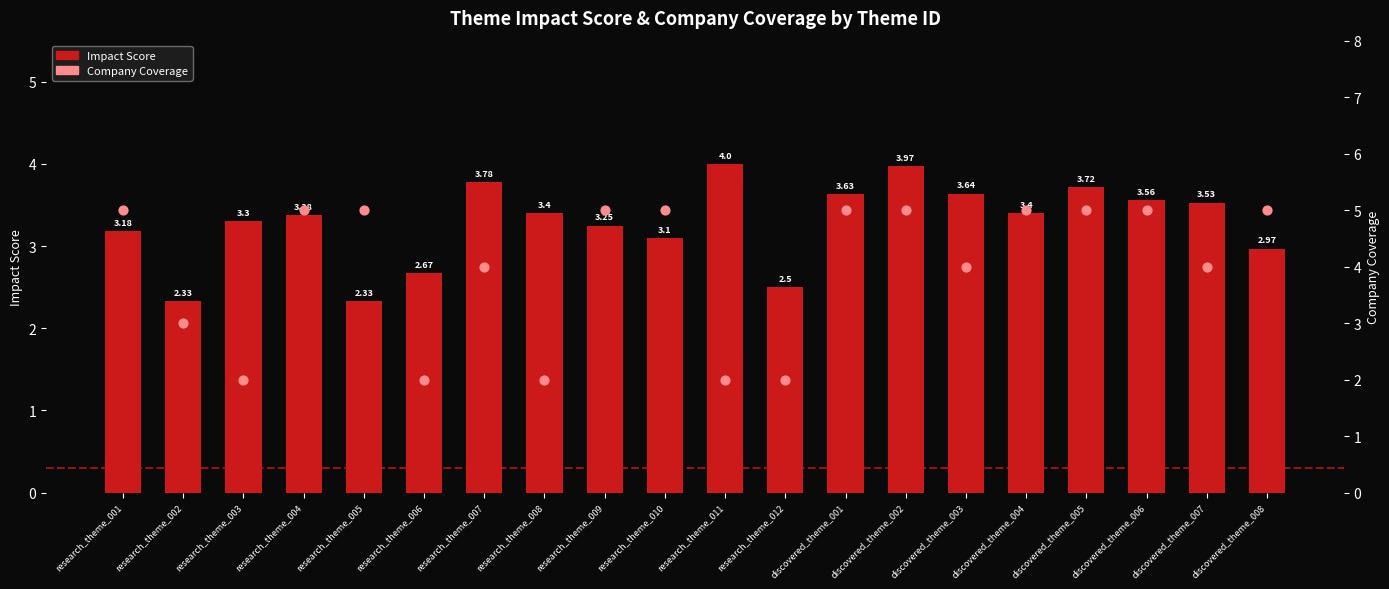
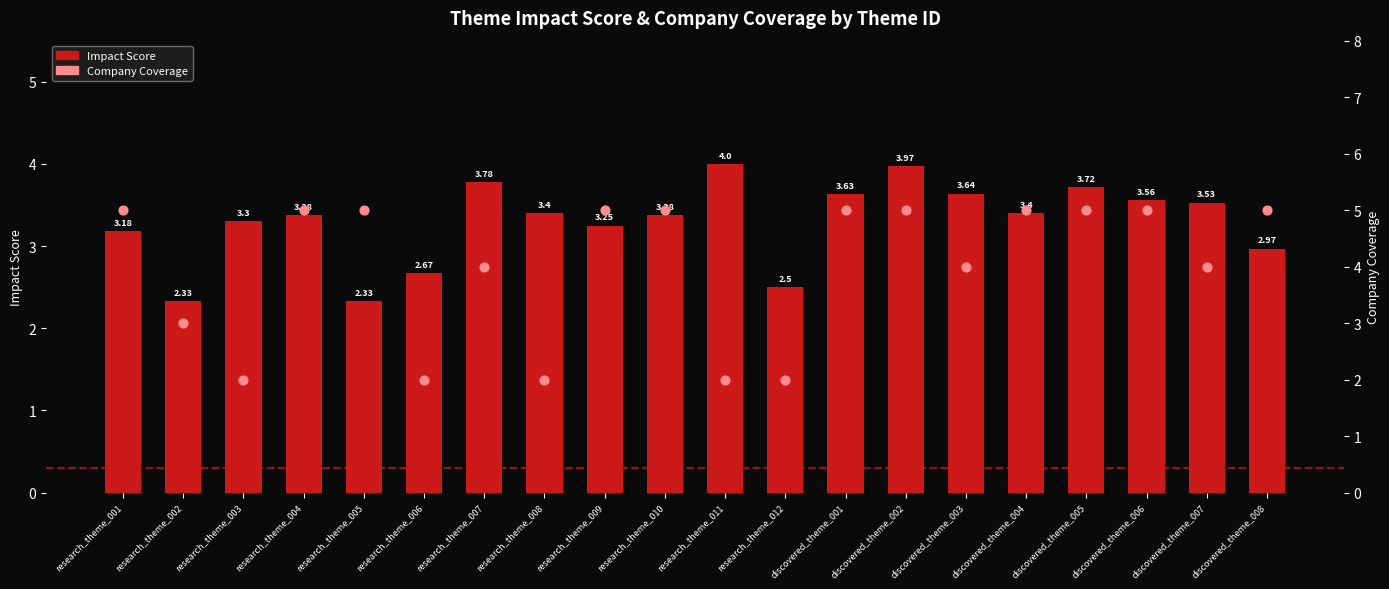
Impact Score, research_theme_010: 3.1 -> 3.38
